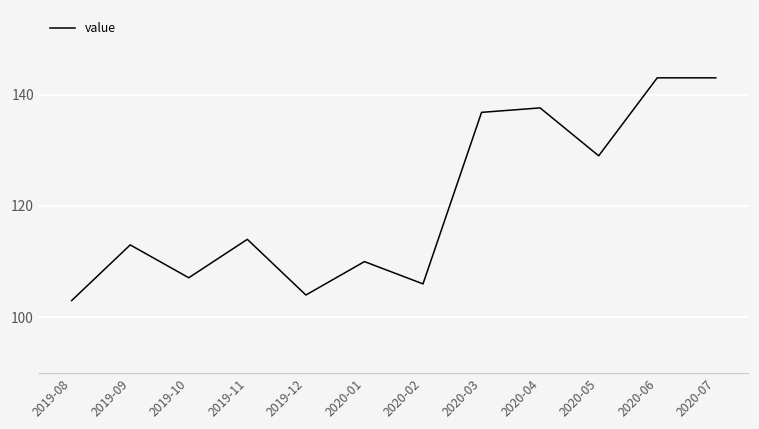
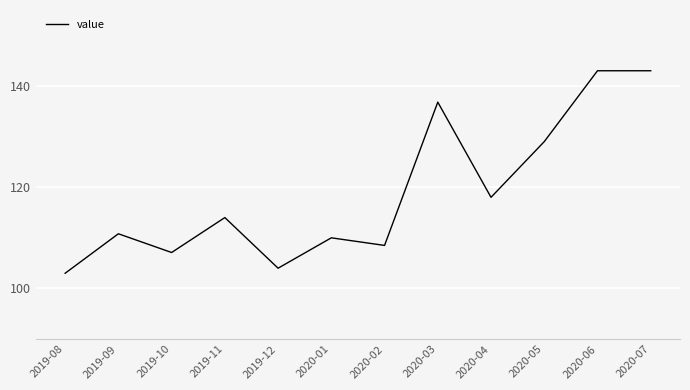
2019-09: 113 -> 111
2020-02: 106 -> 109
2020-04: 138 -> 118
